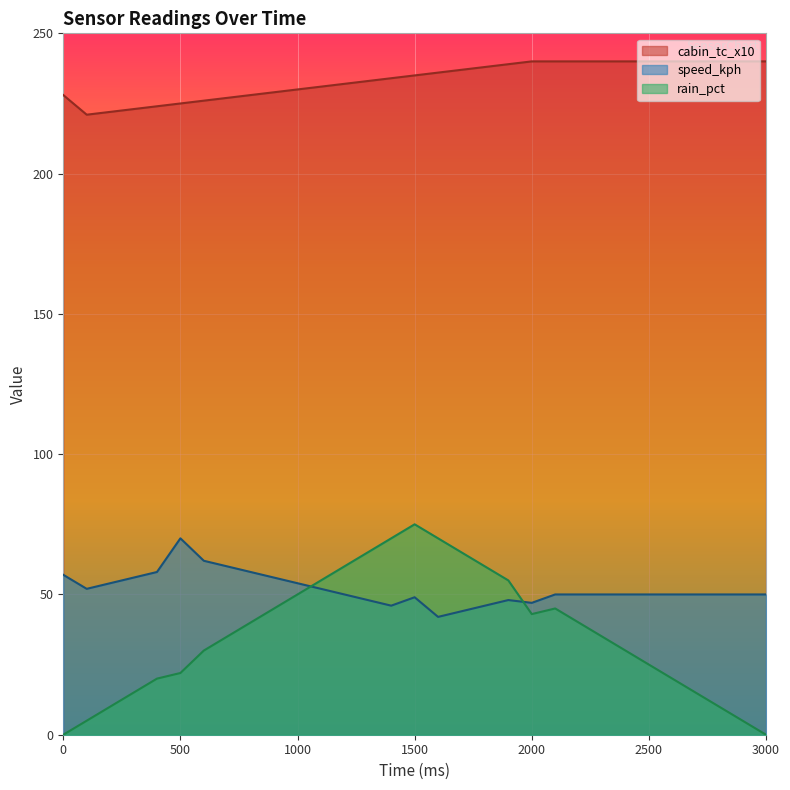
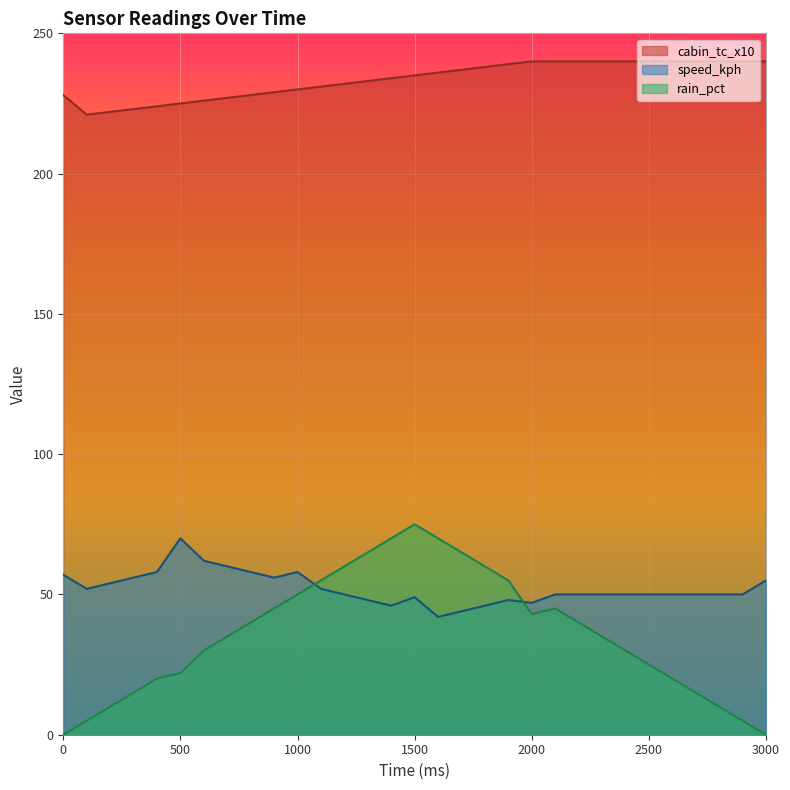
speed_kph, 1000: 54 -> 58
speed_kph, 3000: 50 -> 55
